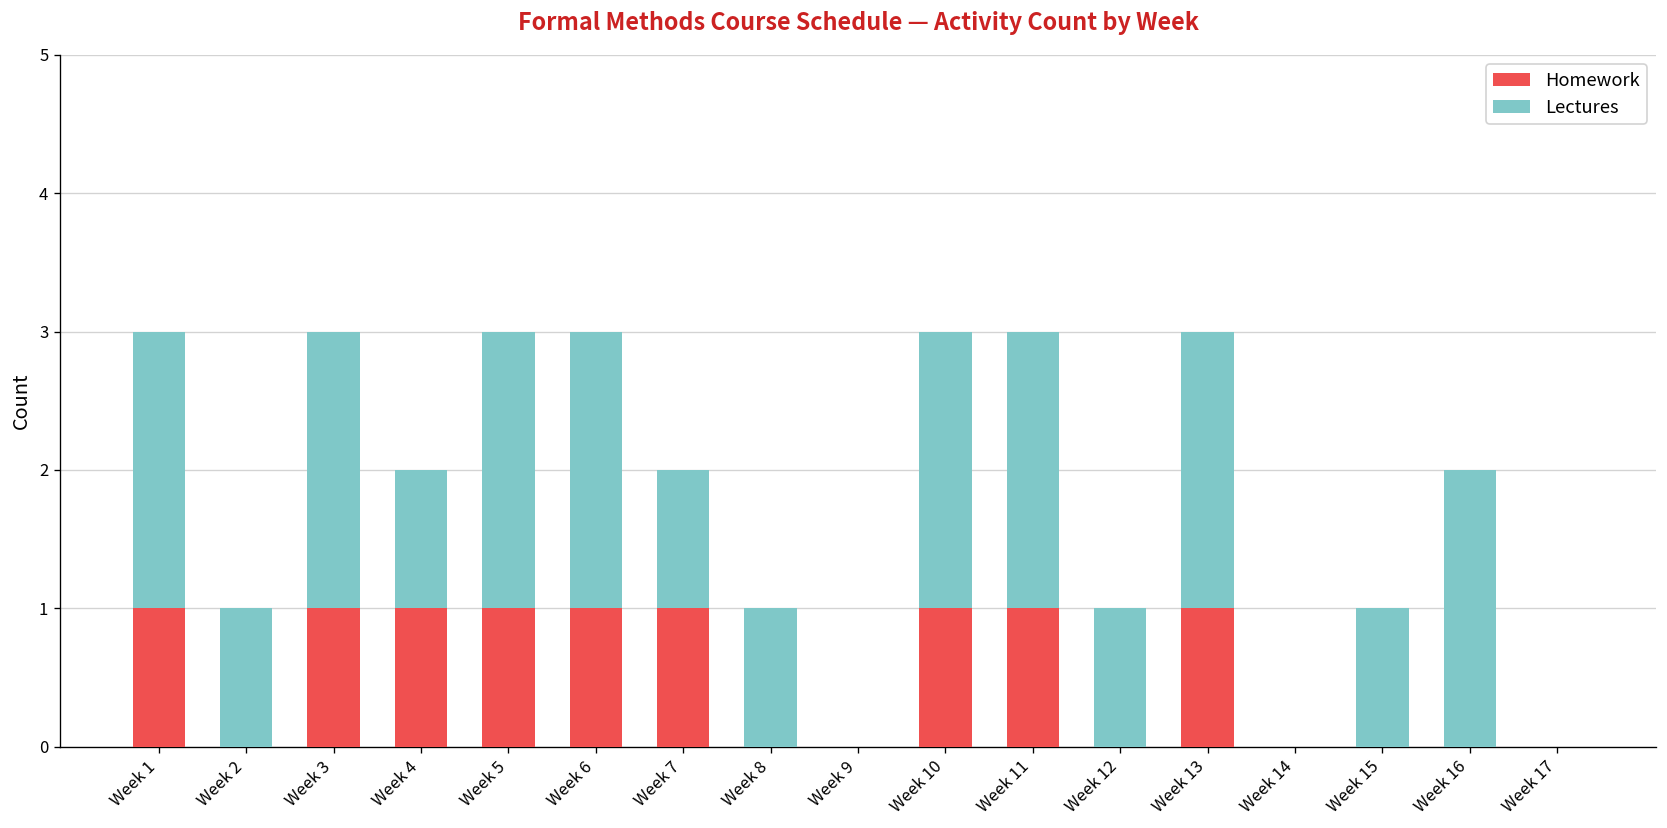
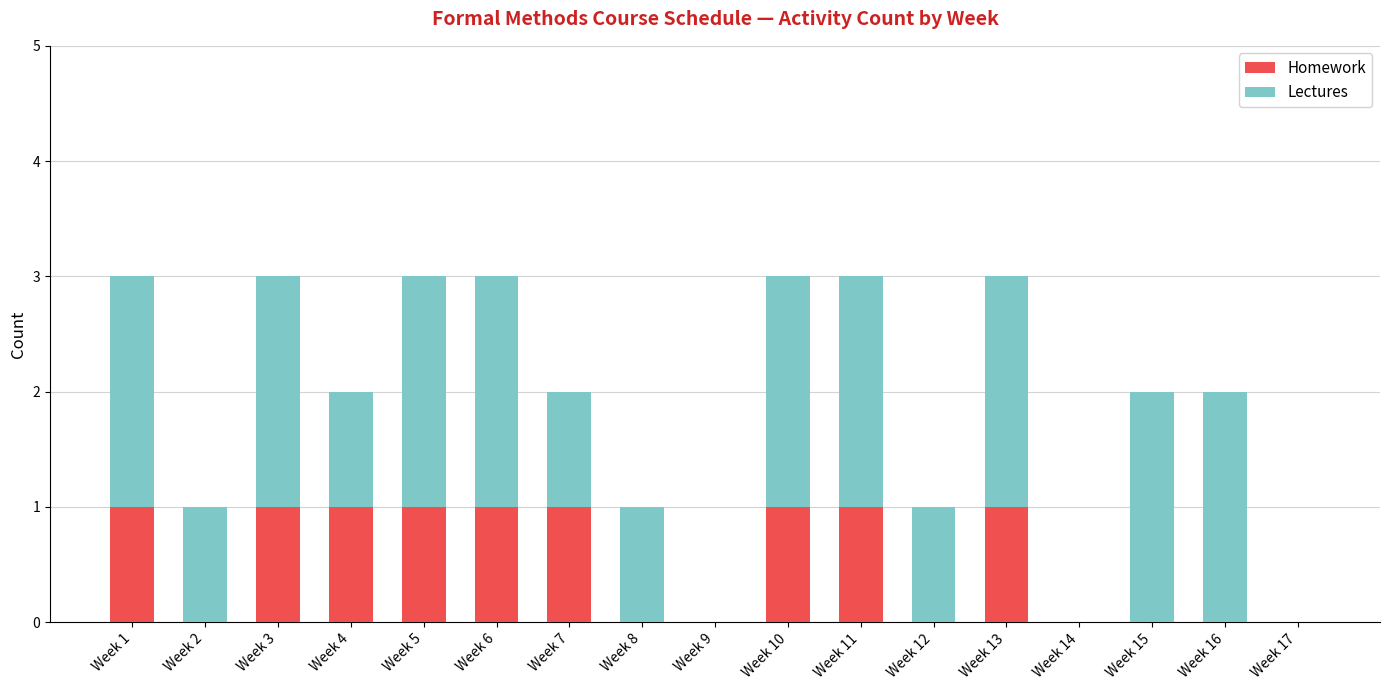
Lectures, Week 15: 1 -> 2
